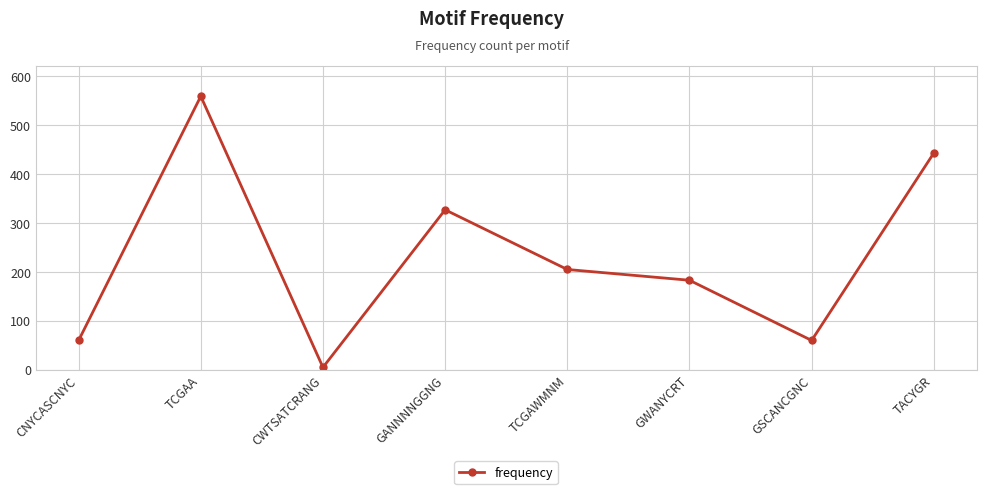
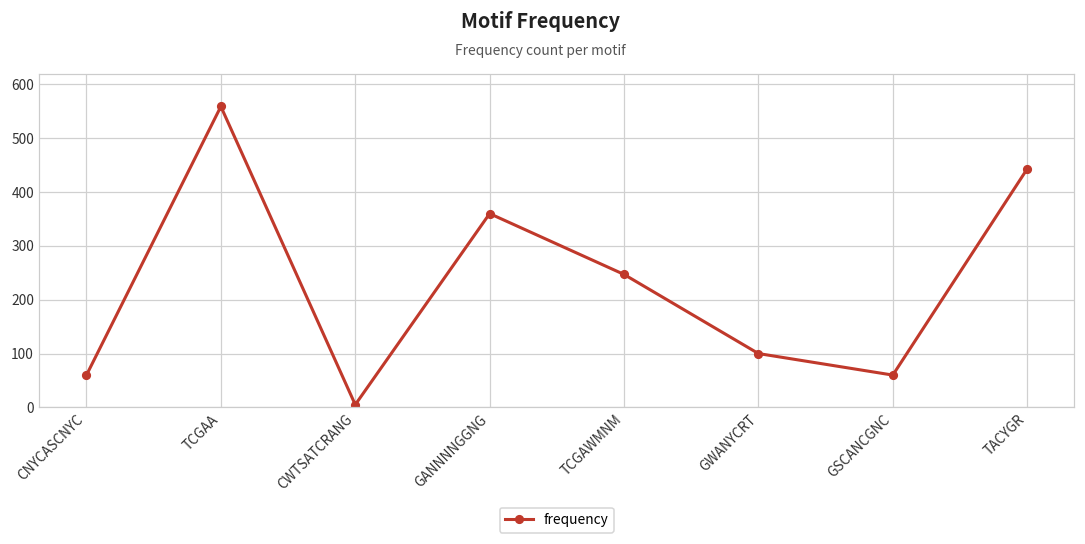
GANNNNGGNG: 330 -> 360
TCGAWMNM: 210 -> 250
GWANYCRT: 180 -> 100
